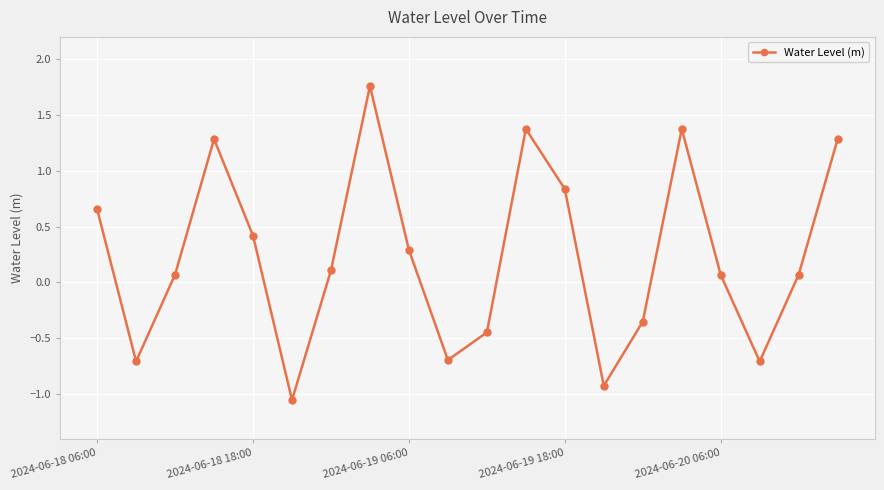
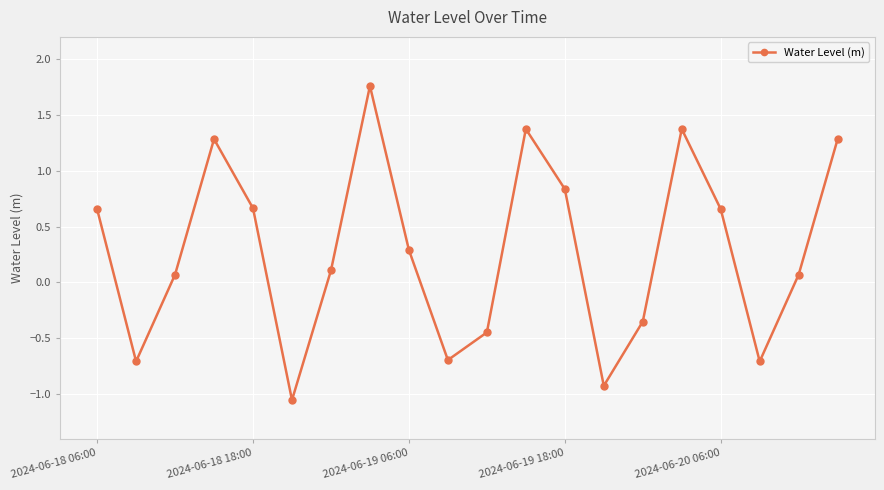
2024-06-18 18:00: 0.42 -> 0.66
2024-06-20 06:00: 0.07 -> 0.66
